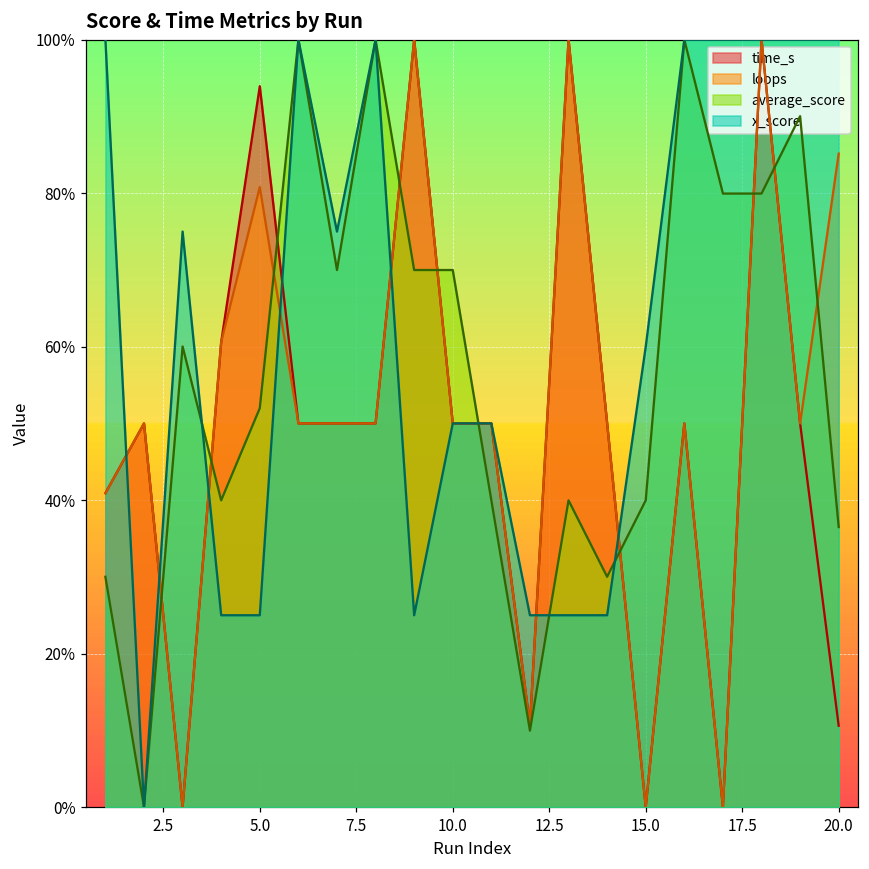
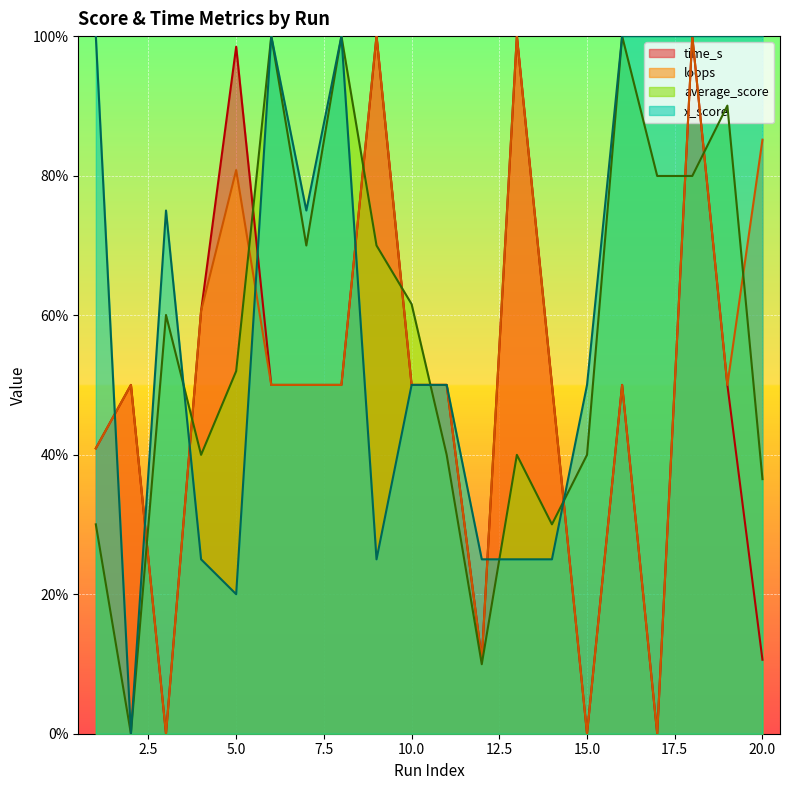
time_s, 5.0: 94% -> 98%
x_score, 5.0: 25% -> 20%
average_score, 10.0: 70% -> 62%
x_score, 15.0: 60% -> 50%
